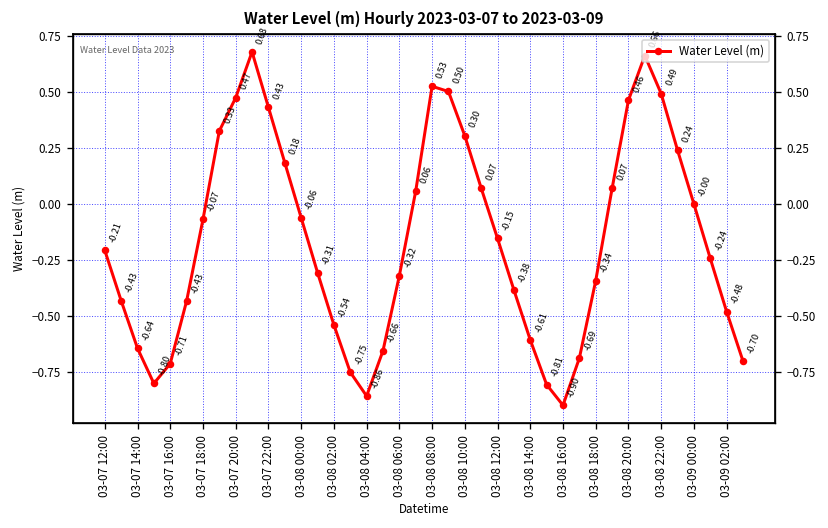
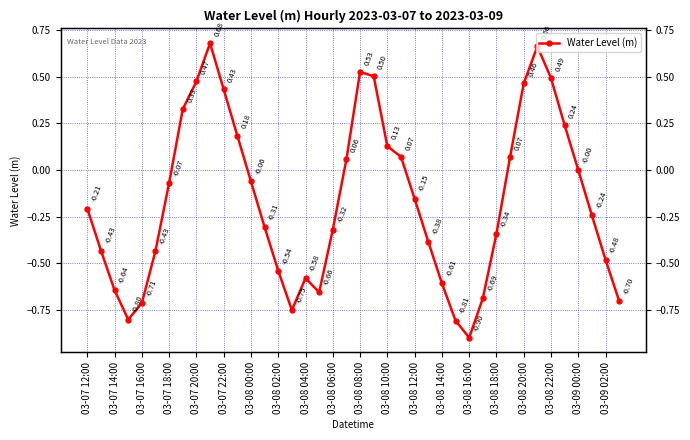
03-08 04:00: -0.86 -> -0.58
03-08 10:00: 0.30 -> 0.13
